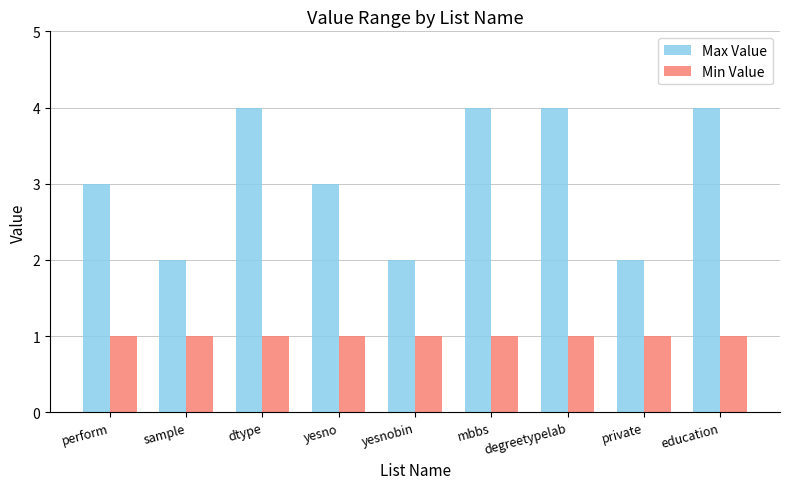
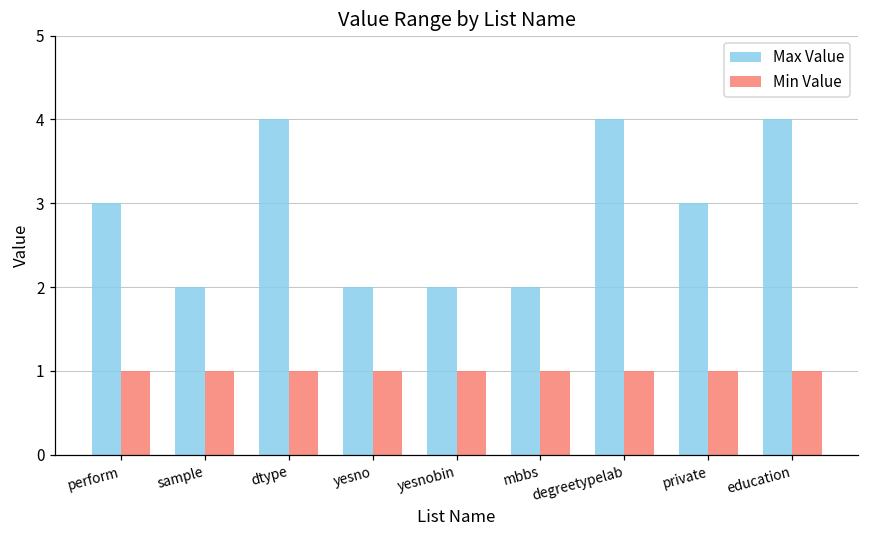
Max Value, yesno: 3 -> 2
Max Value, mbbs: 4 -> 2
Max Value, private: 2 -> 3
